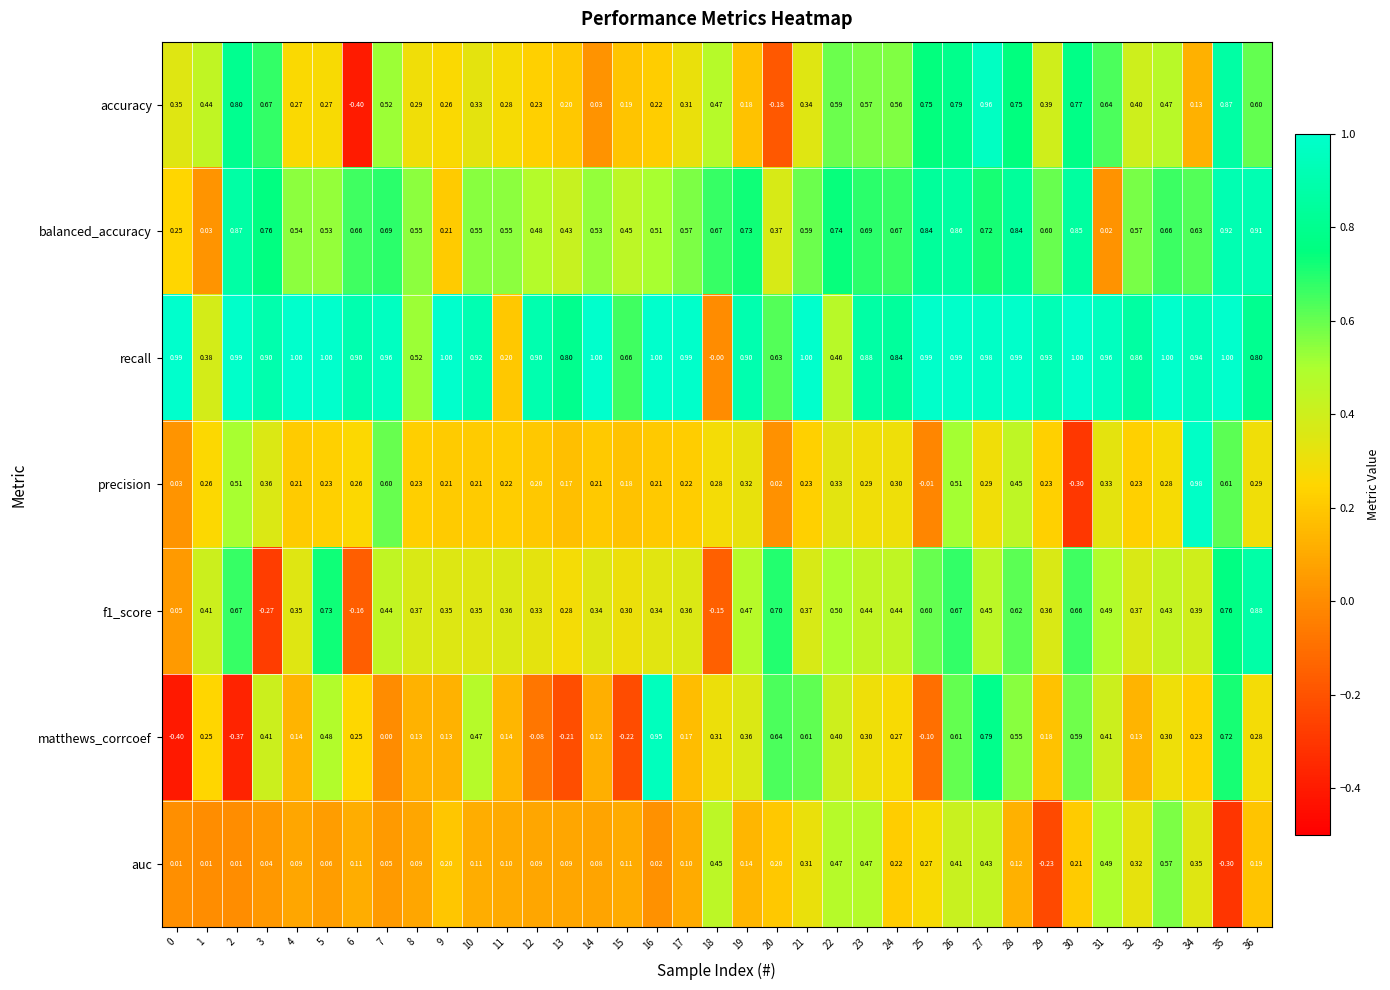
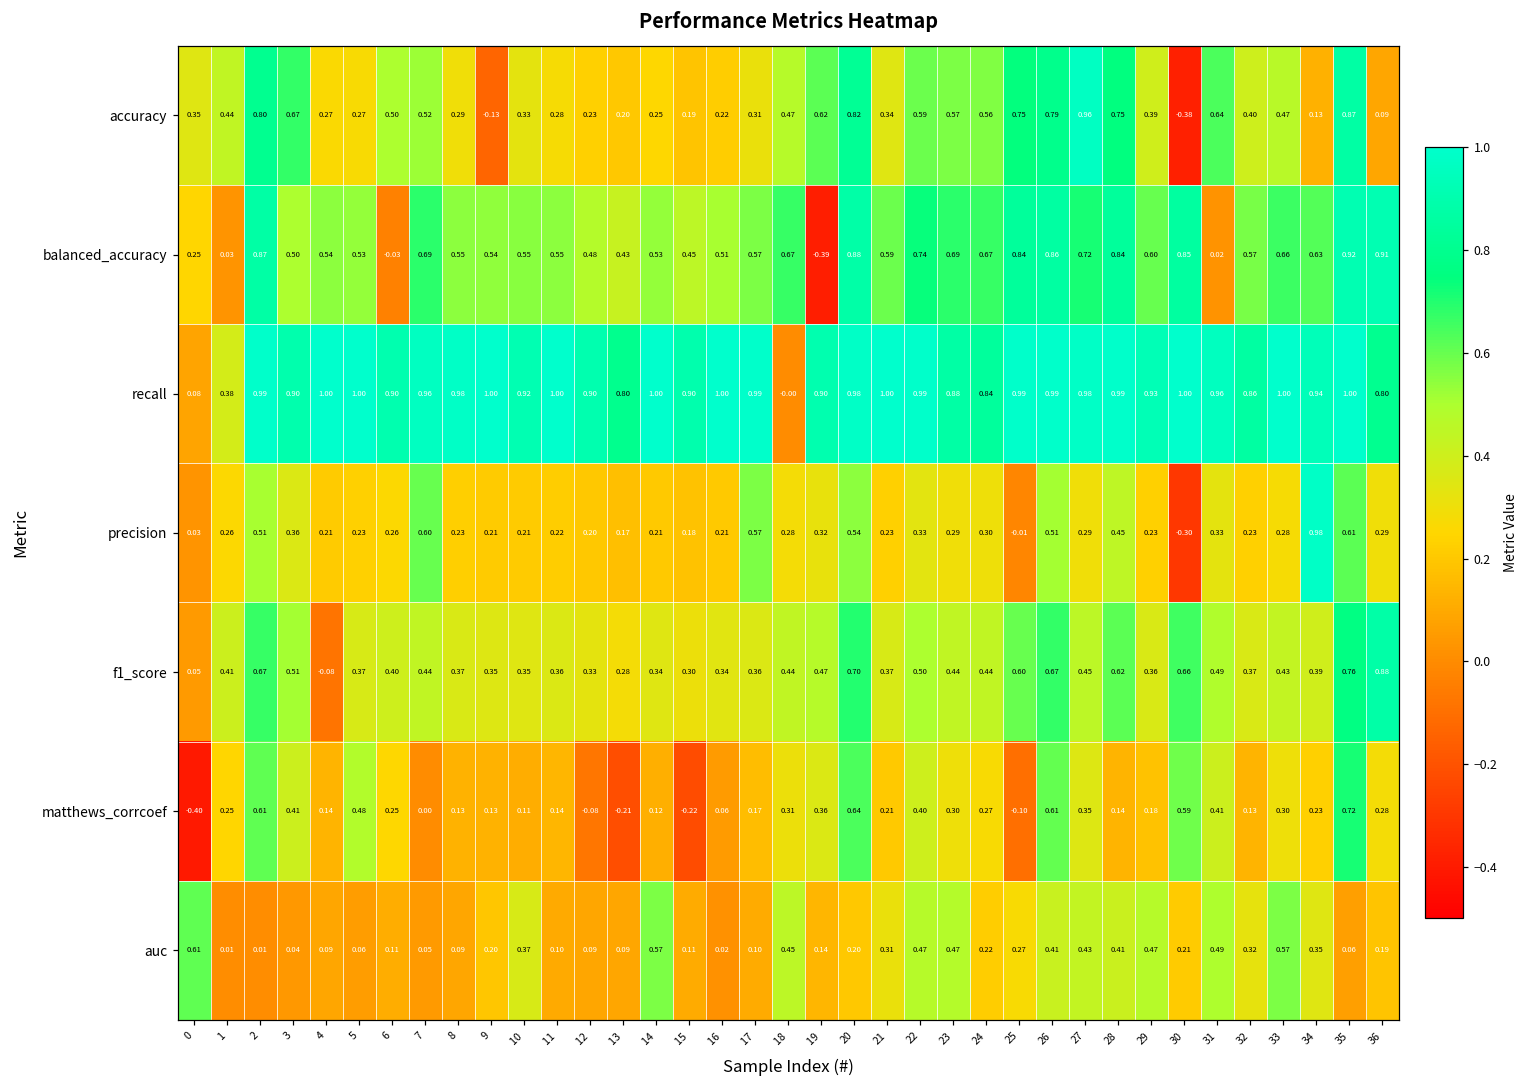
accuracy, 6: -0.40 -> 0.50
accuracy, 9: 0.26 -> -0.13
accuracy, 14: 0.03 -> 0.25
accuracy, 19: 0.18 -> 0.62
accuracy, 20: -0.18 -> 0.82
accuracy, 30: 0.77 -> -0.38
accuracy, 36: 0.60 -> 0.09
balanced_accuracy, 3: 0.76 -> 0.50
balanced_accuracy, 6: 0.66 -> -0.03
balanced_accuracy, 9: 0.21 -> 0.54
balanced_accuracy, 19: 0.73 -> -0.39
balanced_accuracy, 20: 0.37 -> 0.88
recall, 0: 0.99 -> 0.08
recall, 8: 0.52 -> 0.98
recall, 11: 0.20 -> 1.00
recall, 15: 0.66 -> 0.90
recall, 20: 0.63 -> 0.98
recall, 22: 0.46 -> 0.99
precision, 17: 0.22 -> 0.57
precision, 20: 0.02 -> 0.54
f1_score, 3: -0.27 -> 0.51
f1_score, 4: 0.35 -> -0.08
f1_score, 5: 0.73 -> 0.37
f1_score, 6: -0.16 -> 0.40
f1_score, 18: -0.15 -> 0.44
matthews_corrcoef, 2: -0.37 -> 0.61
matthews_corrcoef, 10: 0.47 -> 0.11
matthews_corrcoef, 16: 0.95 -> 0.06
matthews_corrcoef, 21: 0.61 -> 0.21
matthews_corrcoef, 27: 0.79 -> 0.35
matthews_corrcoef, 28: 0.55 -> 0.14
auc, 0: 0.01 -> 0.61
auc, 10: 0.11 -> 0.37
auc, 14: 0.08 -> 0.57
auc, 28: 0.12 -> 0.41
auc, 29: -0.23 -> 0.47
auc, 35: -0.30 -> 0.06
